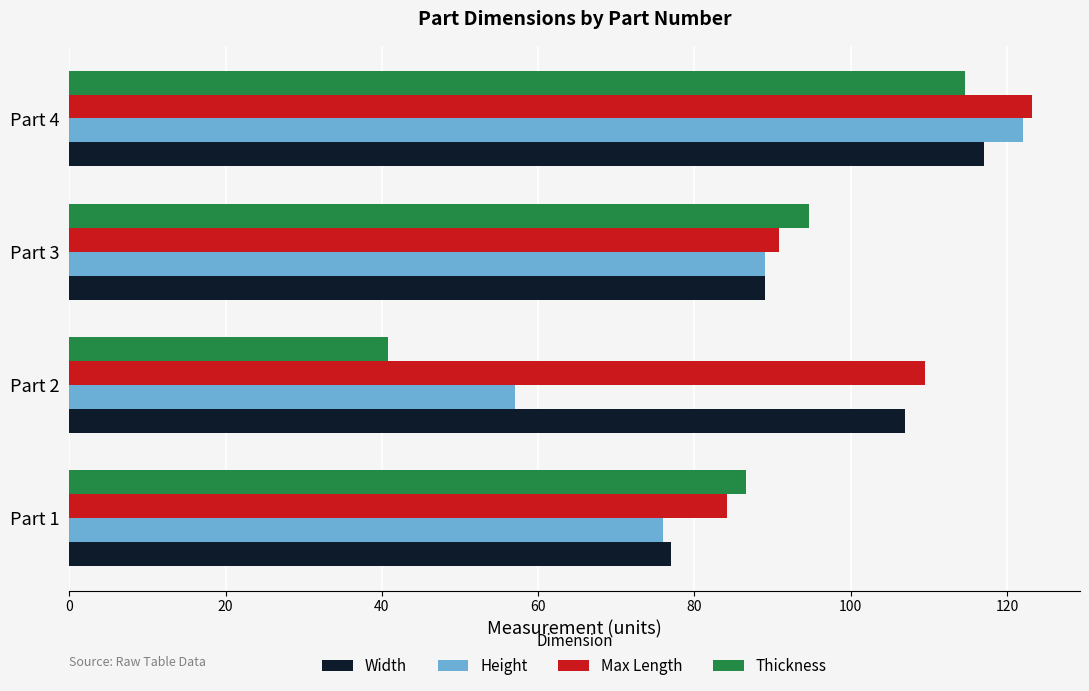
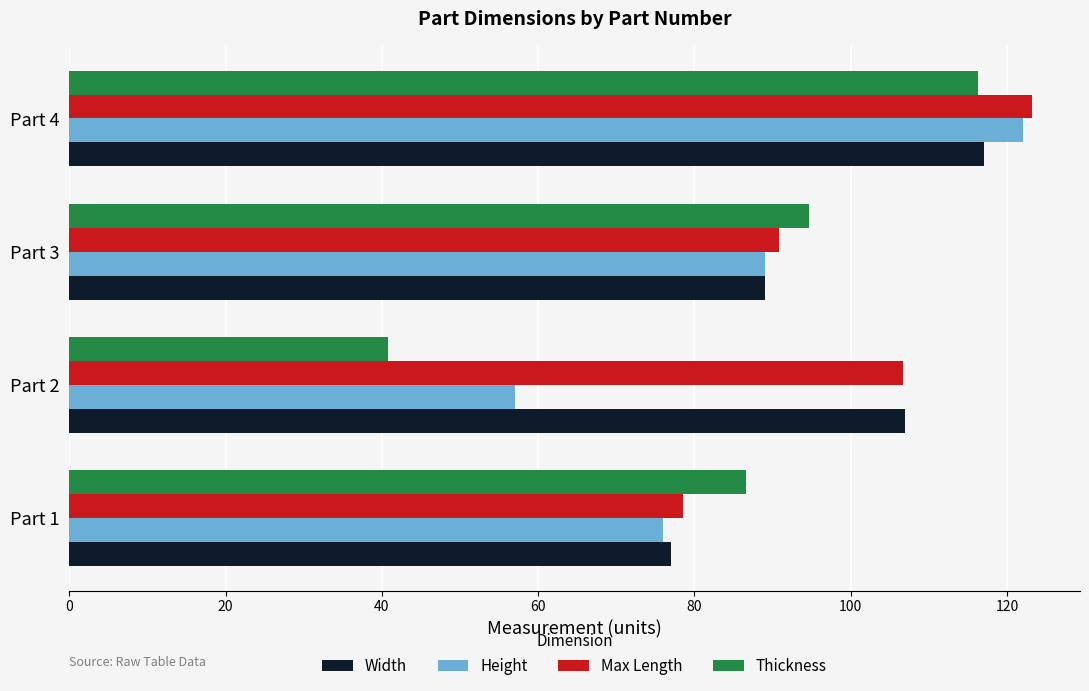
Thickness, Part 4: 115 -> 116
Max Length, Part 2: 109 -> 107
Max Length, Part 1: 84 -> 79
